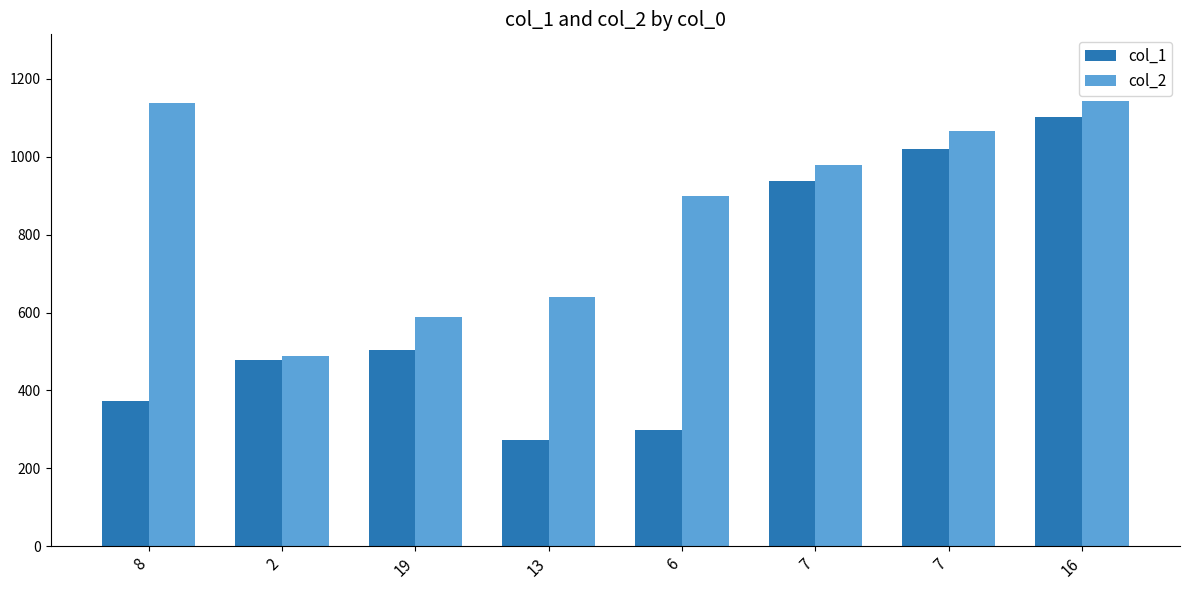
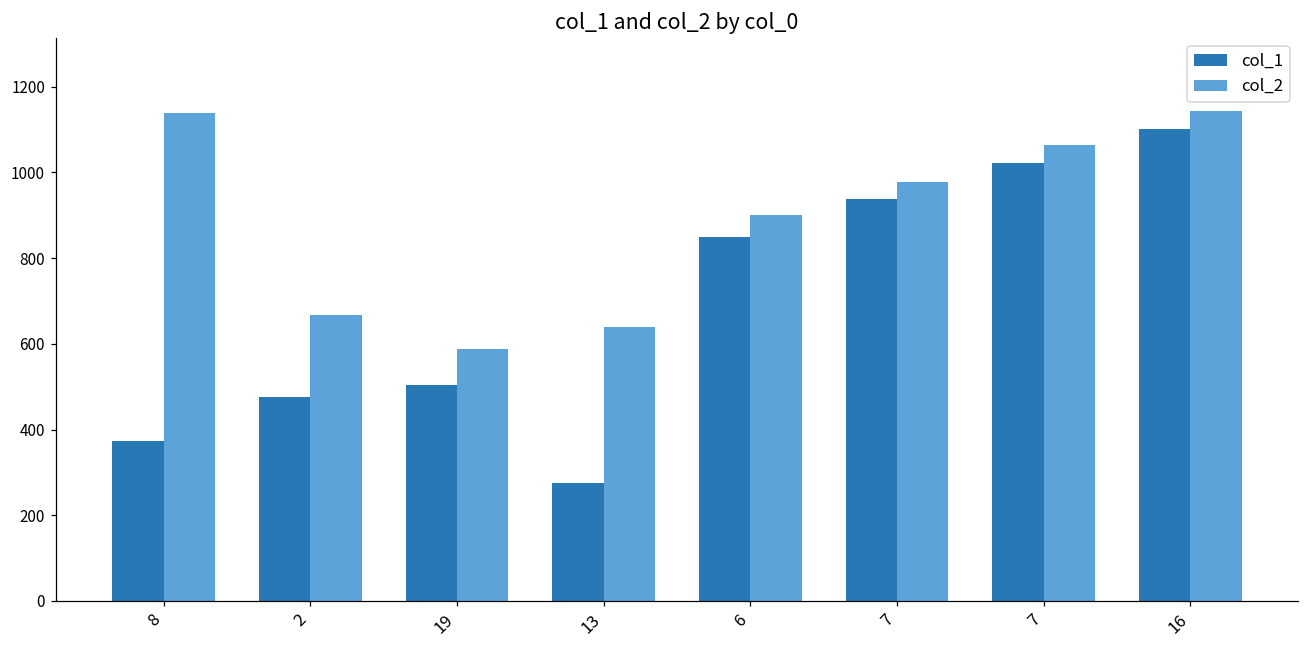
col_2, 2: 490 -> 670
col_1, 6: 300 -> 850
